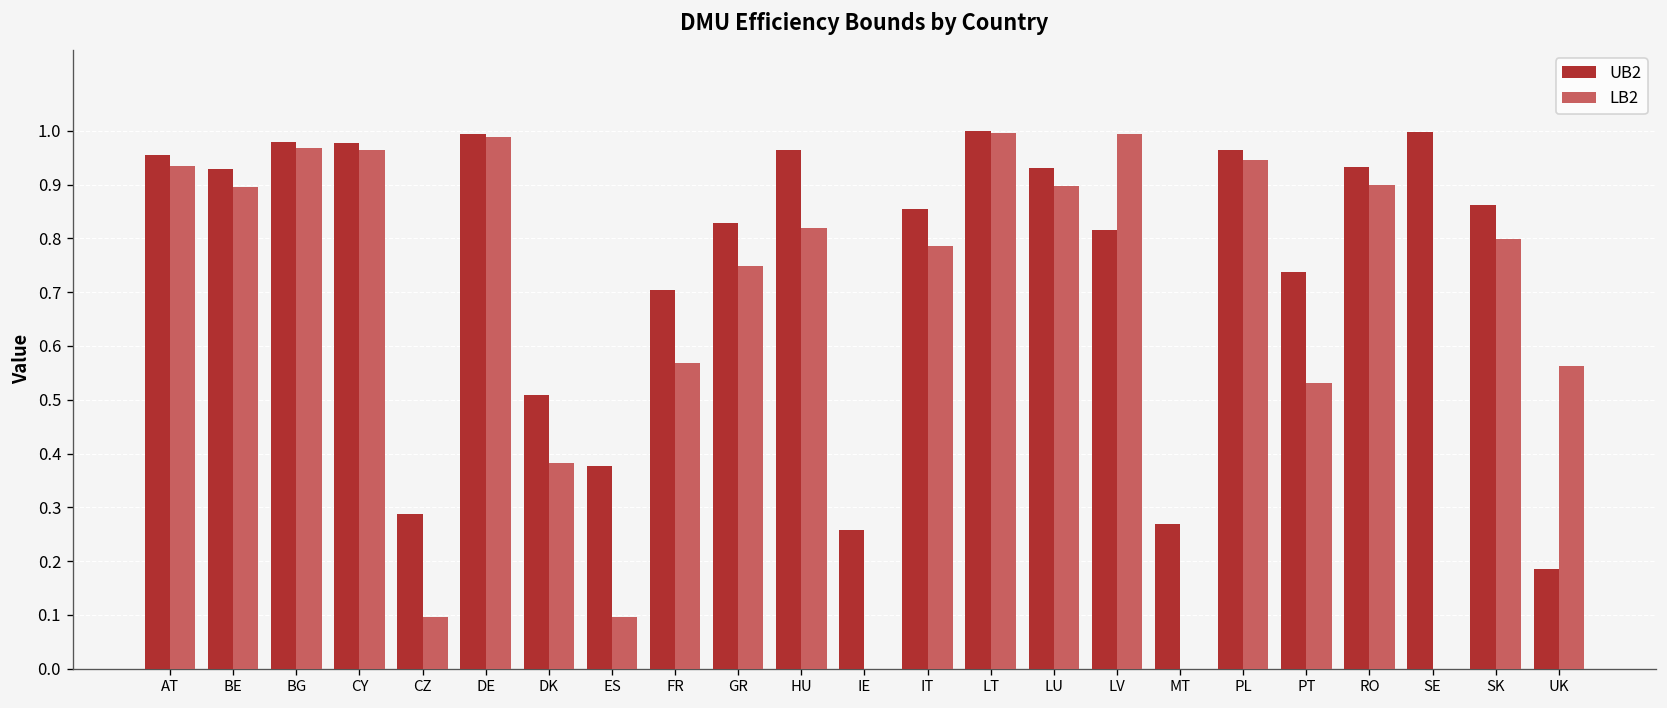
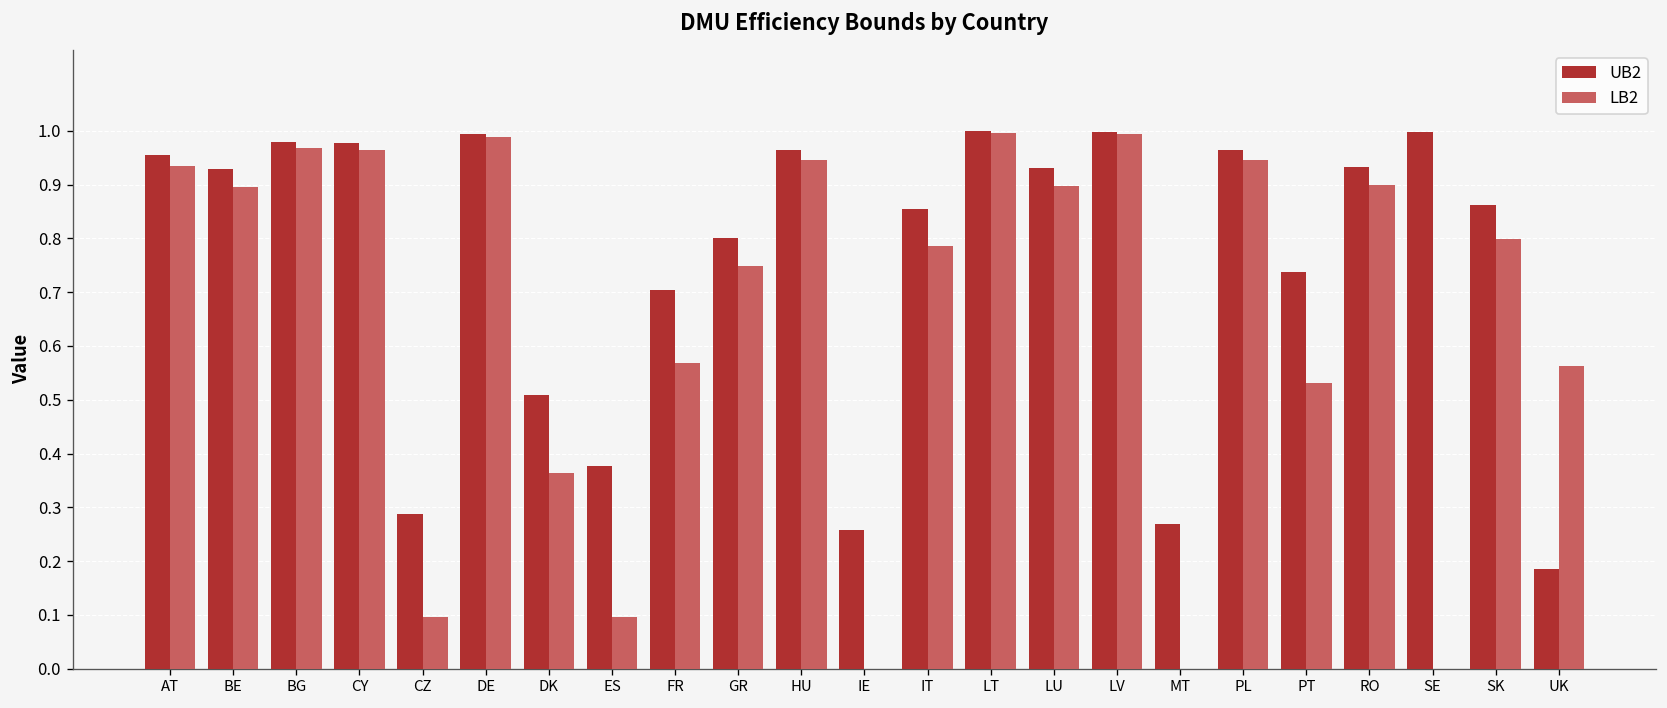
LB2, DK: 0.38 -> 0.36
UB2, GR: 0.83 -> 0.80
LB2, HU: 0.82 -> 0.95
UB2, LV: 0.81 -> 1.00
